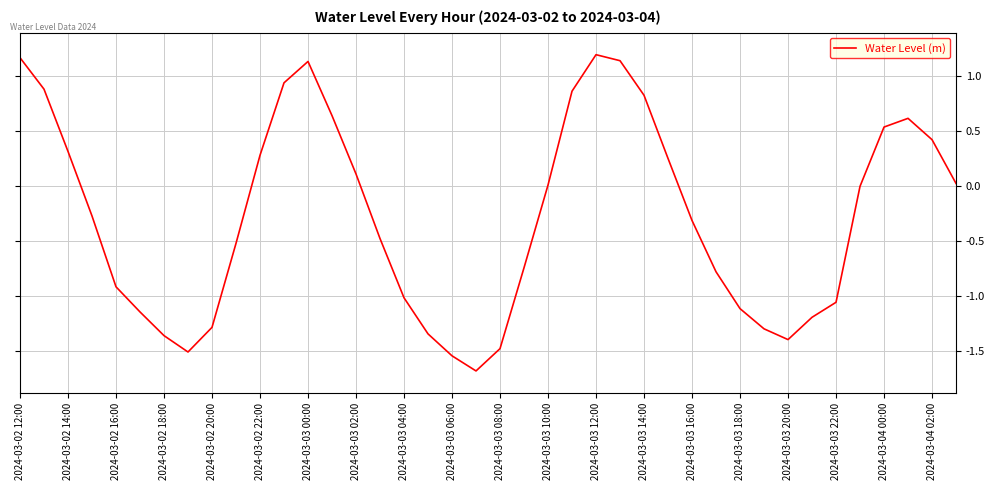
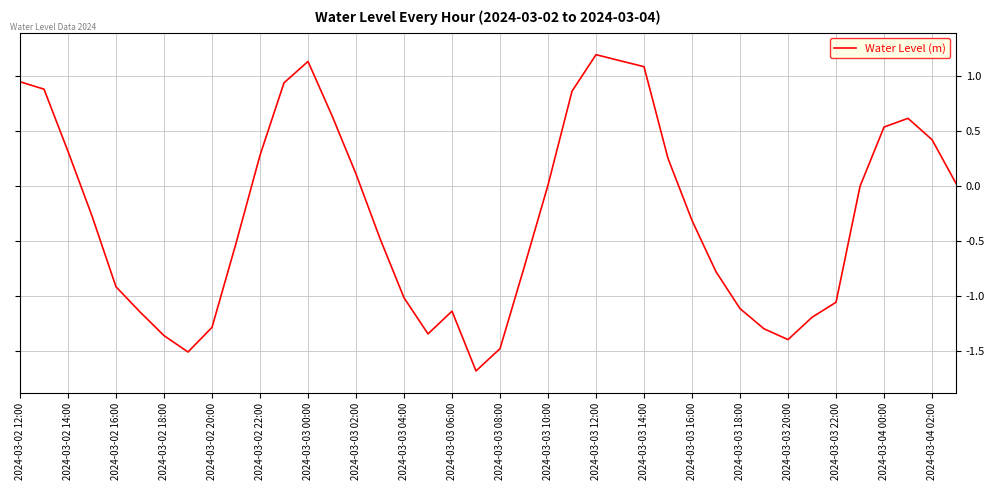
2024-03-02 12:00: 1.17 -> 0.95
2024-03-03 06:00: -1.55 -> -1.14
2024-03-03 14:00: 0.83 -> 1.09
